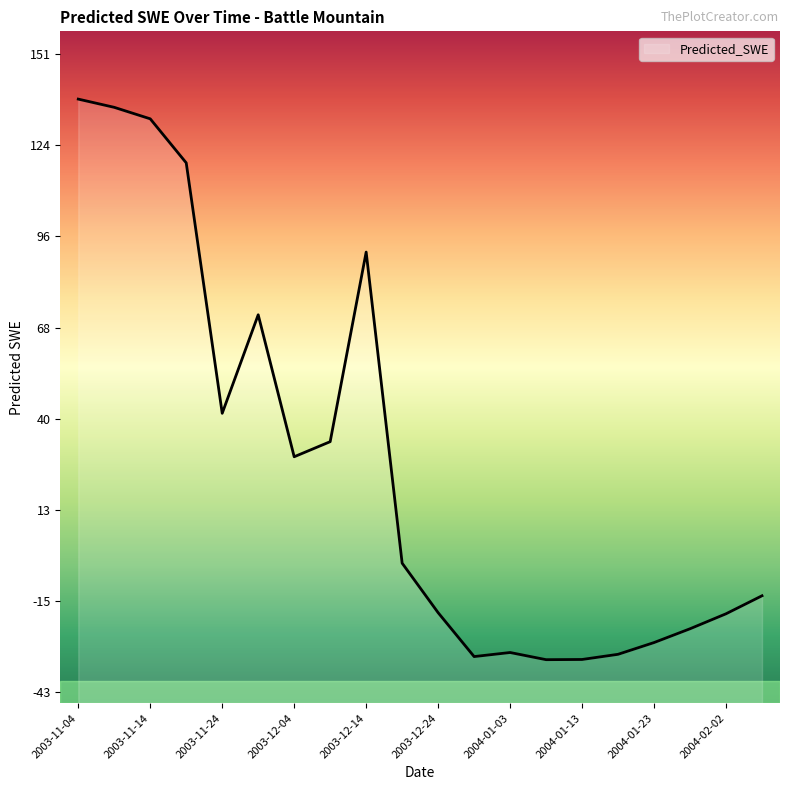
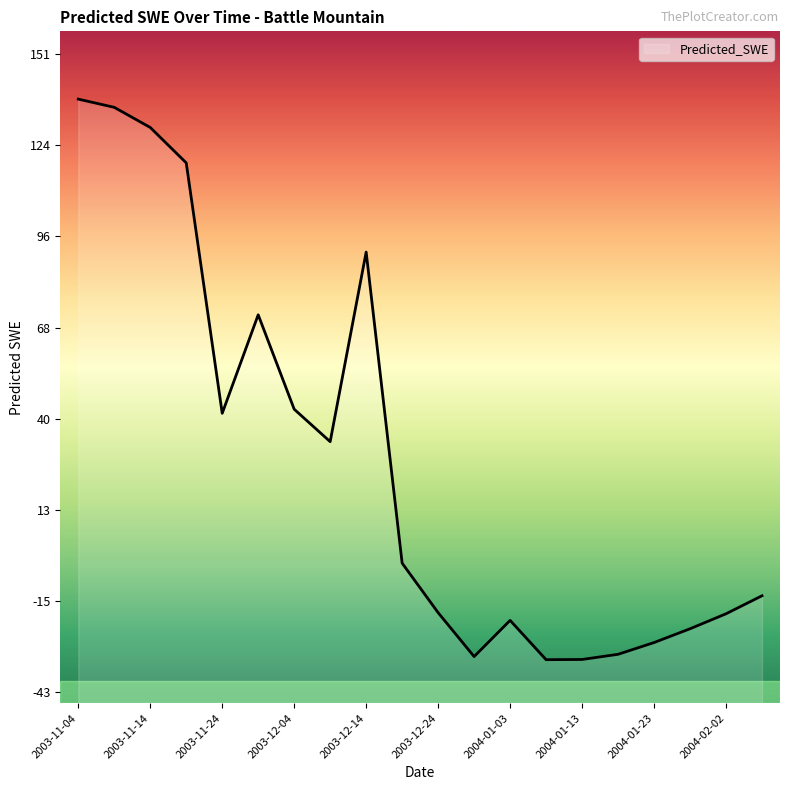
2003-11-14: 132 -> 129
2003-12-04: 29 -> 43
2004-01-03: -31 -> -21
